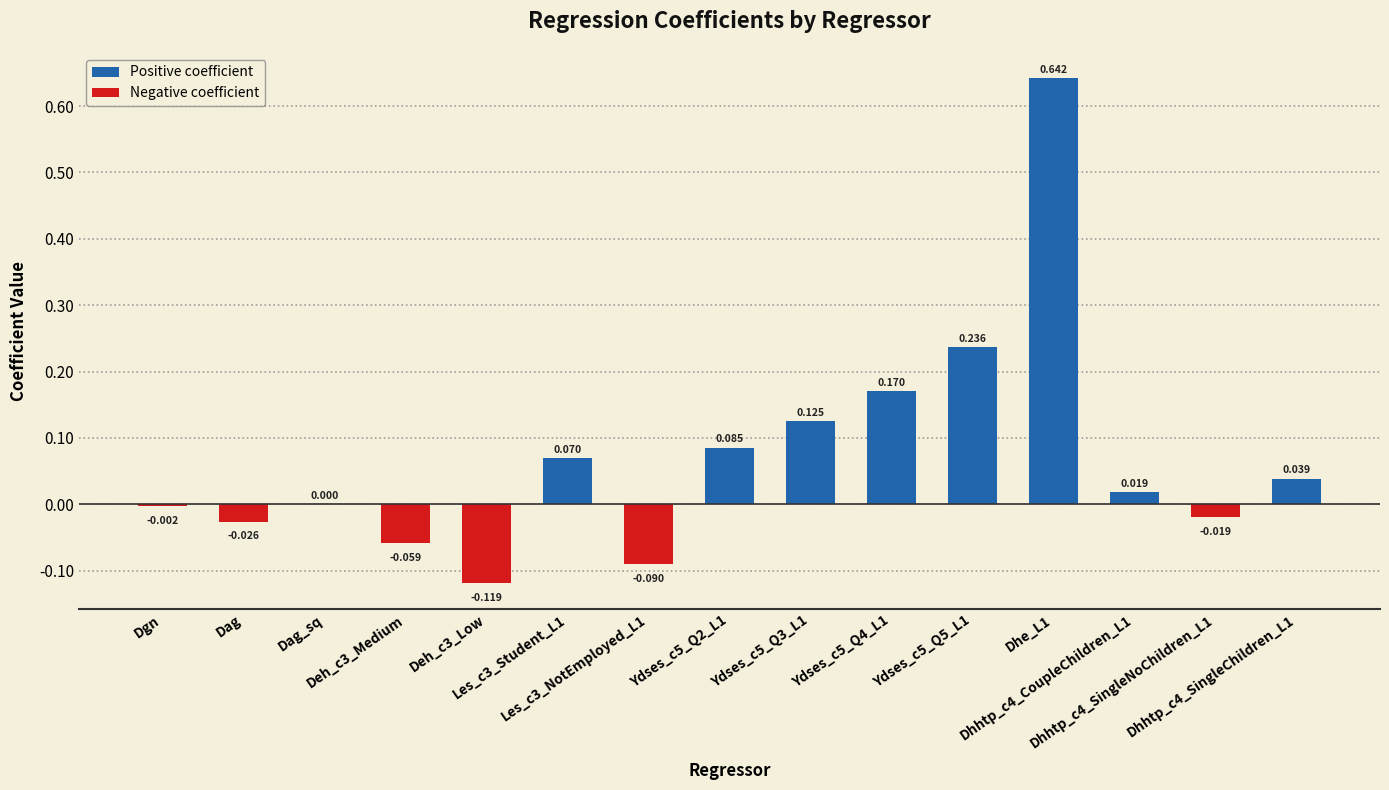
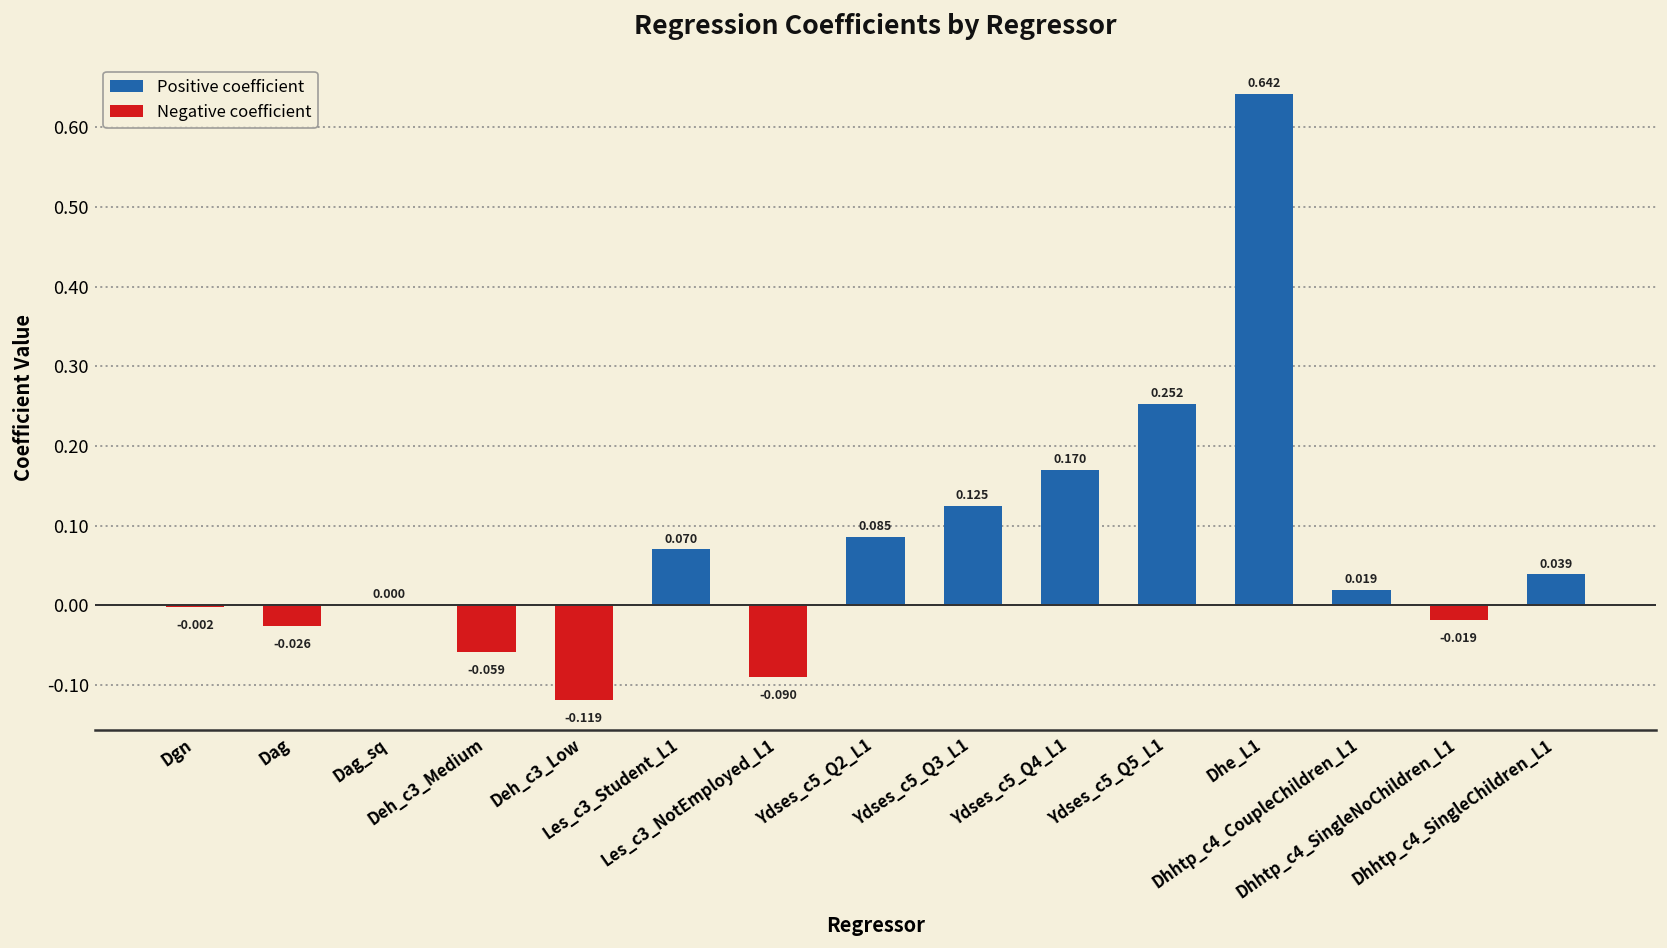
Ydses_c5_Q5_L1: 0.236 -> 0.252
